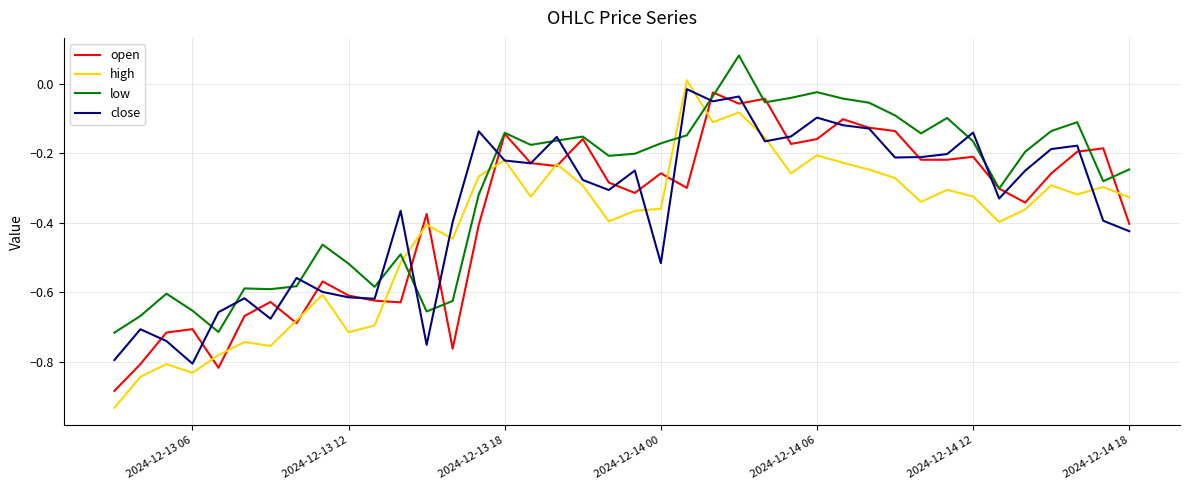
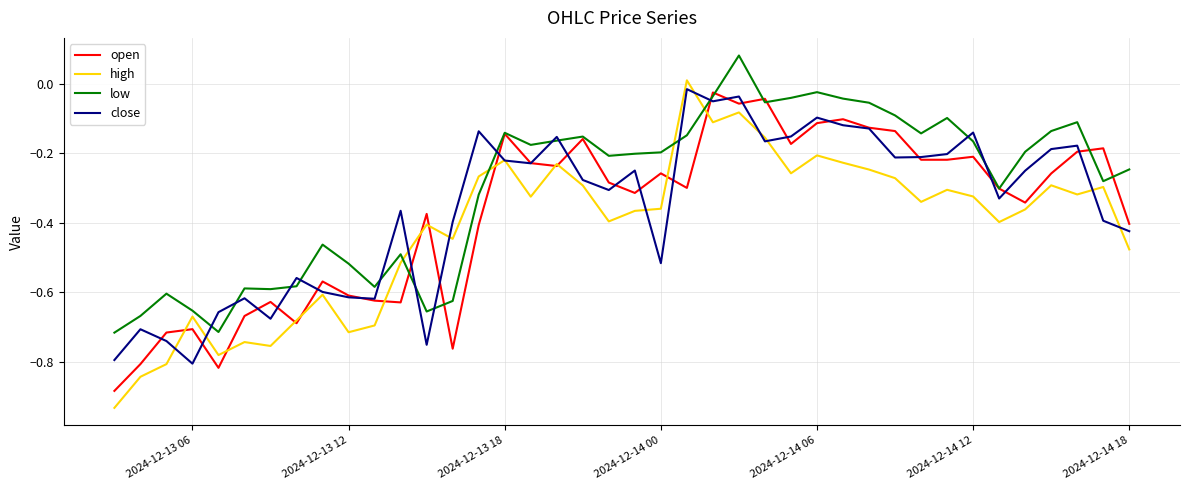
high, 2024-12-13 06: -0.83 -> -0.67
low, 2024-12-14 00: -0.17 -> -0.20
open, 2024-12-14 06: -0.16 -> -0.11
high, 2024-12-14 18: -0.33 -> -0.48
